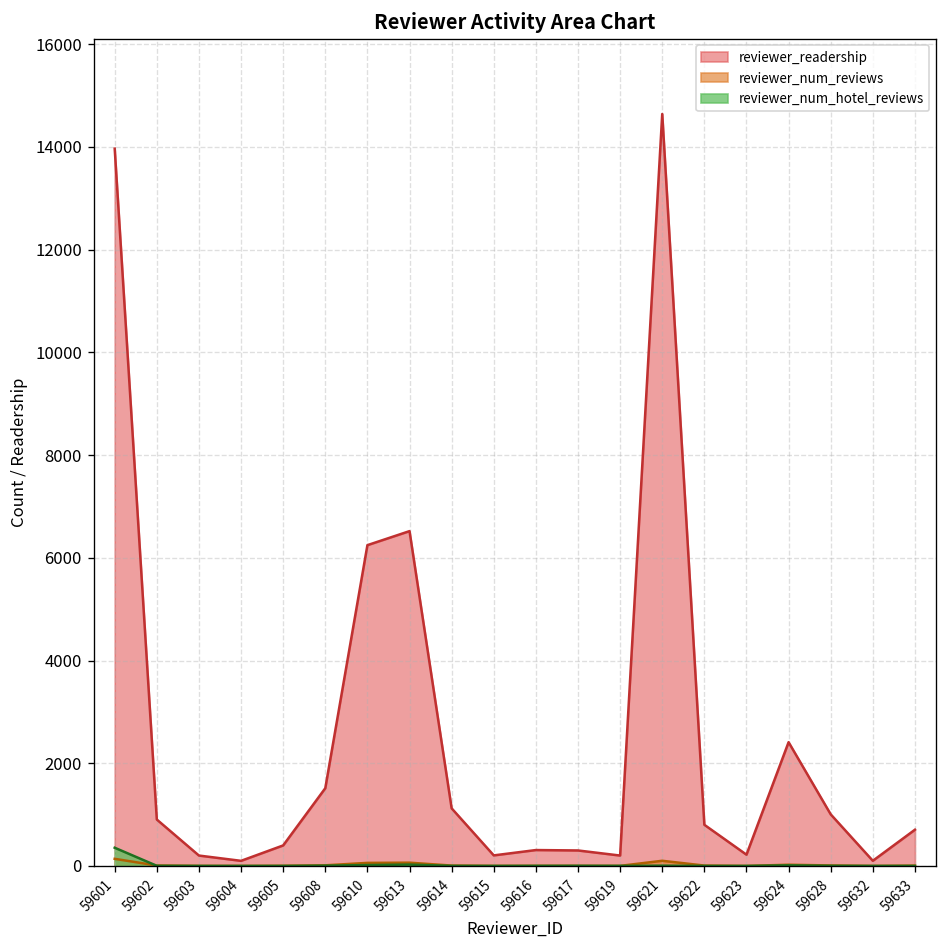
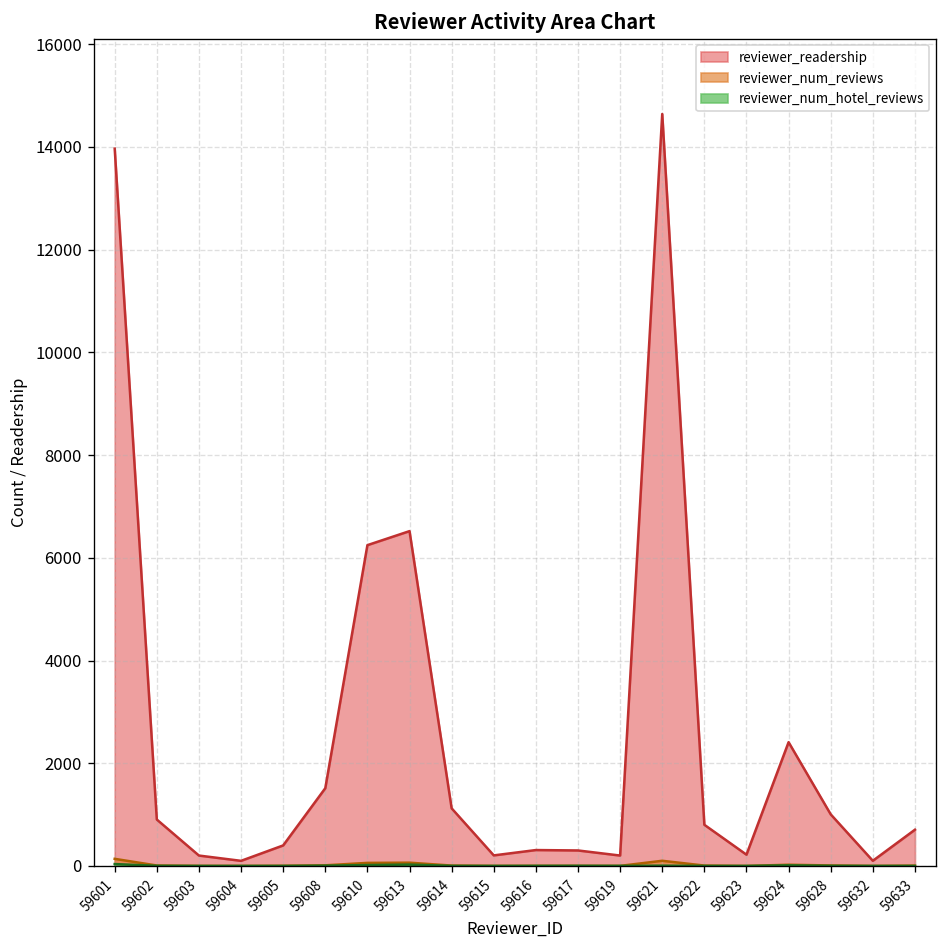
reviewer_num_hotel_reviews, 59601: 400 -> 0
